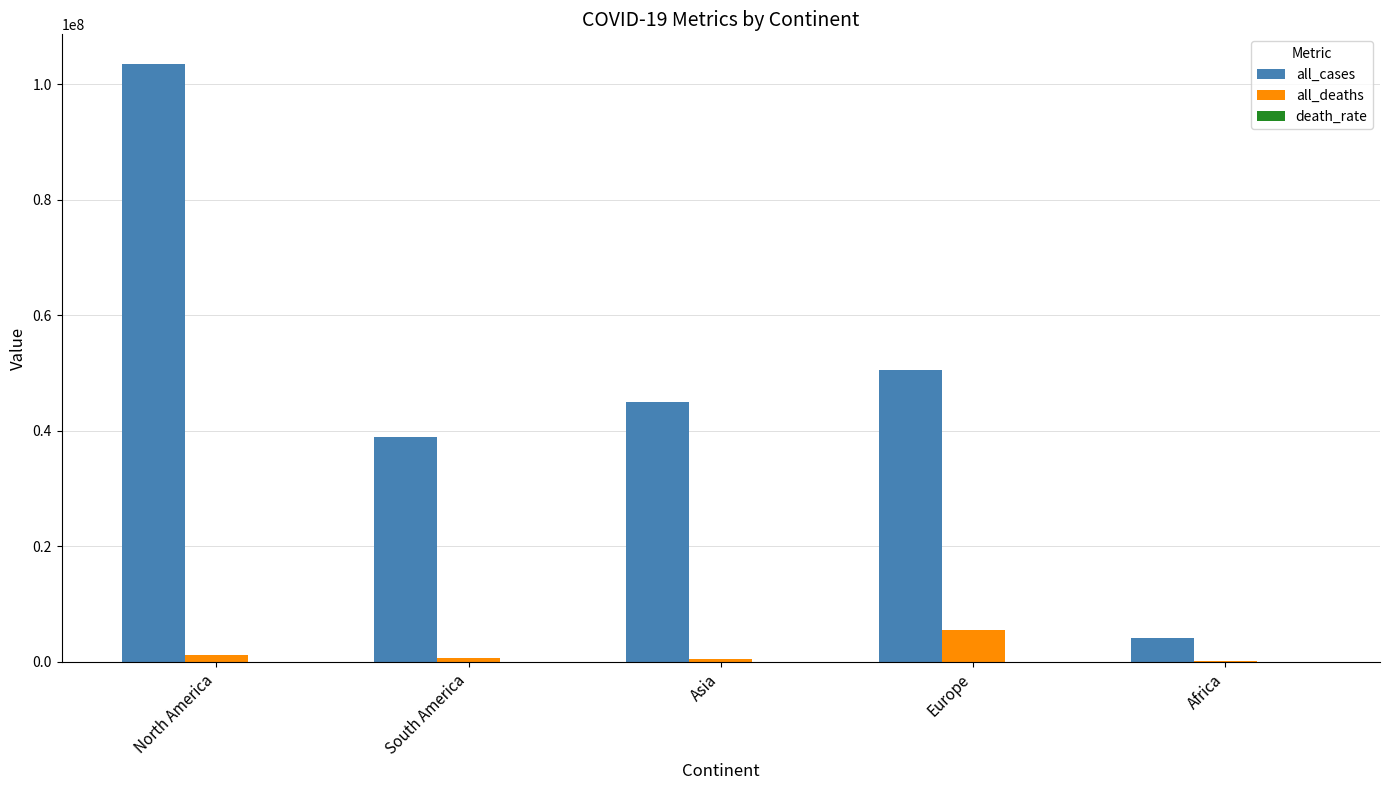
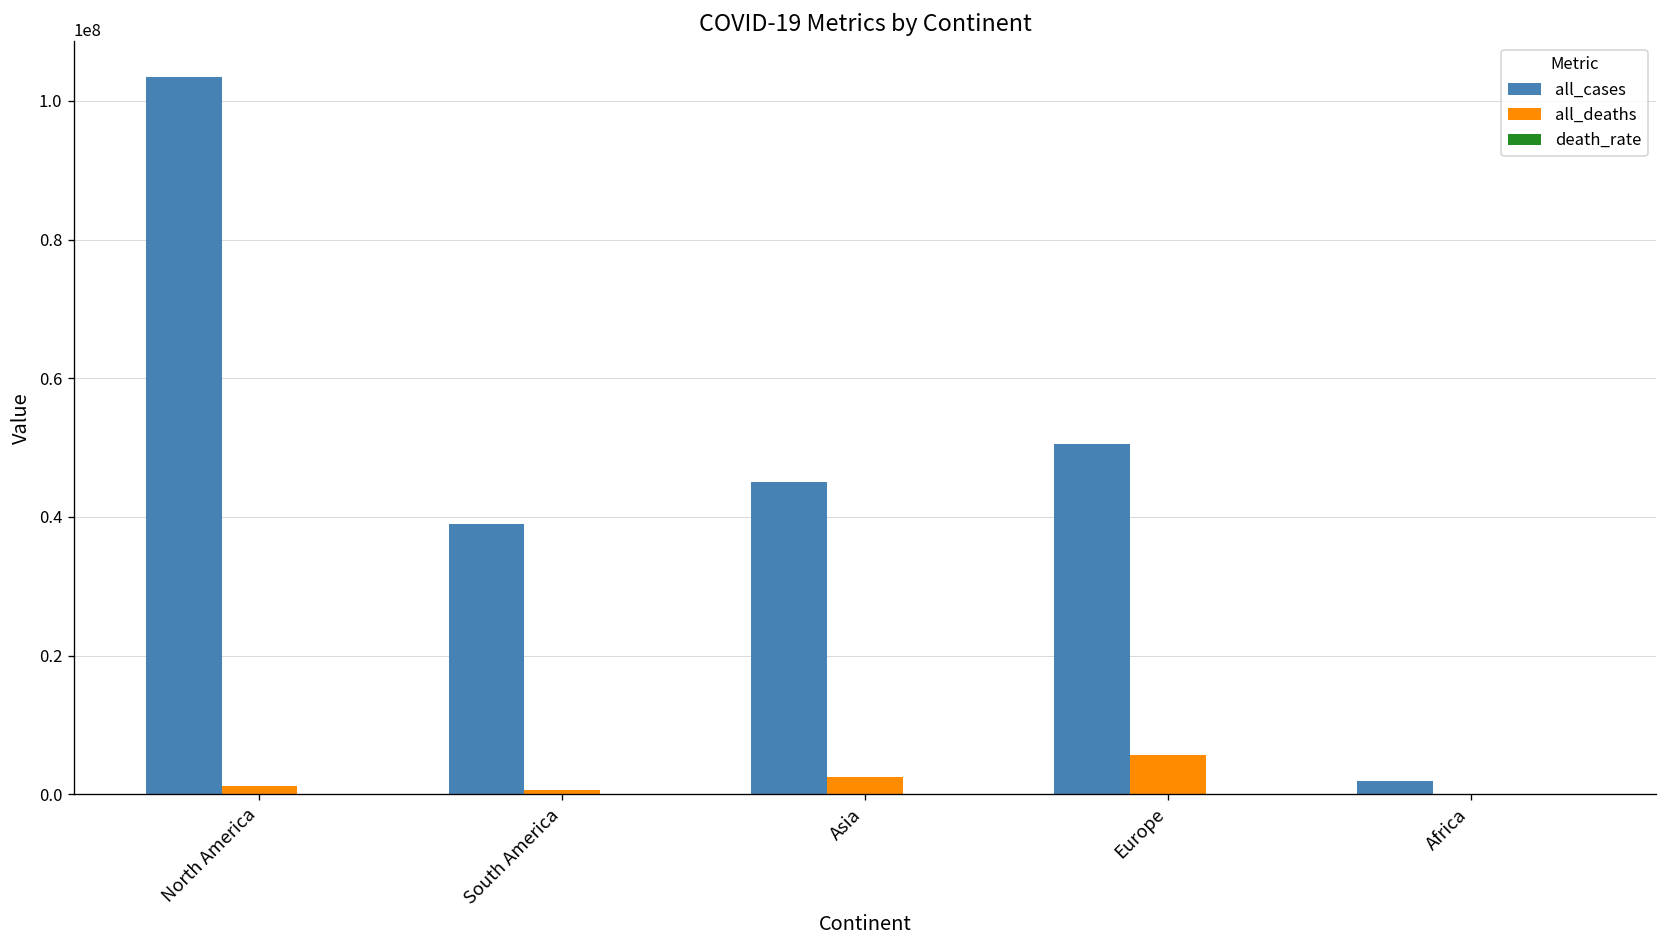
all_deaths, Asia: 1000000 -> 3000000
all_cases, Africa: 4000000 -> 2000000
